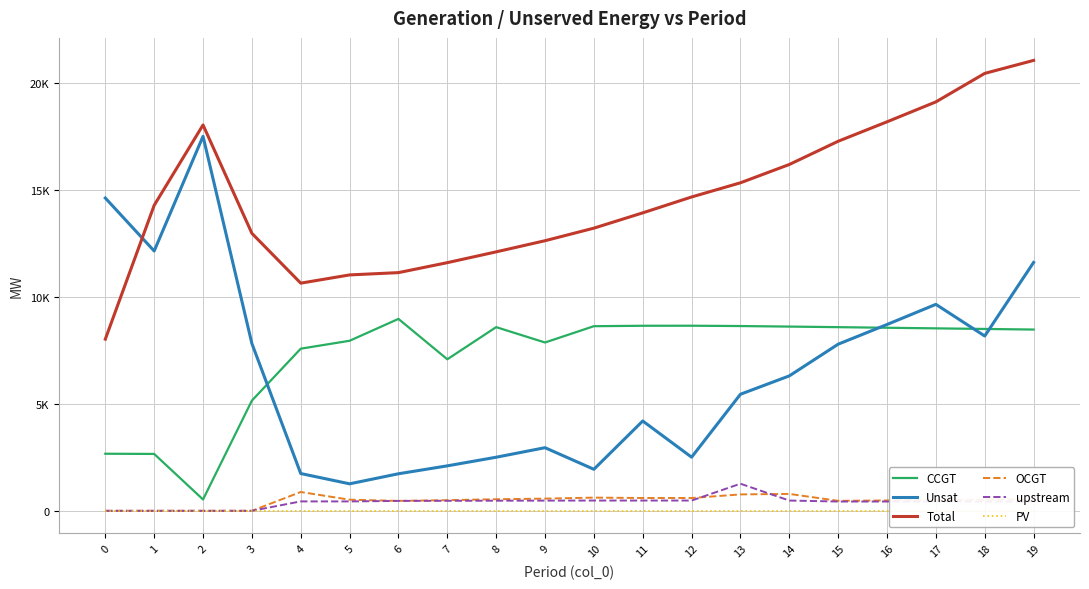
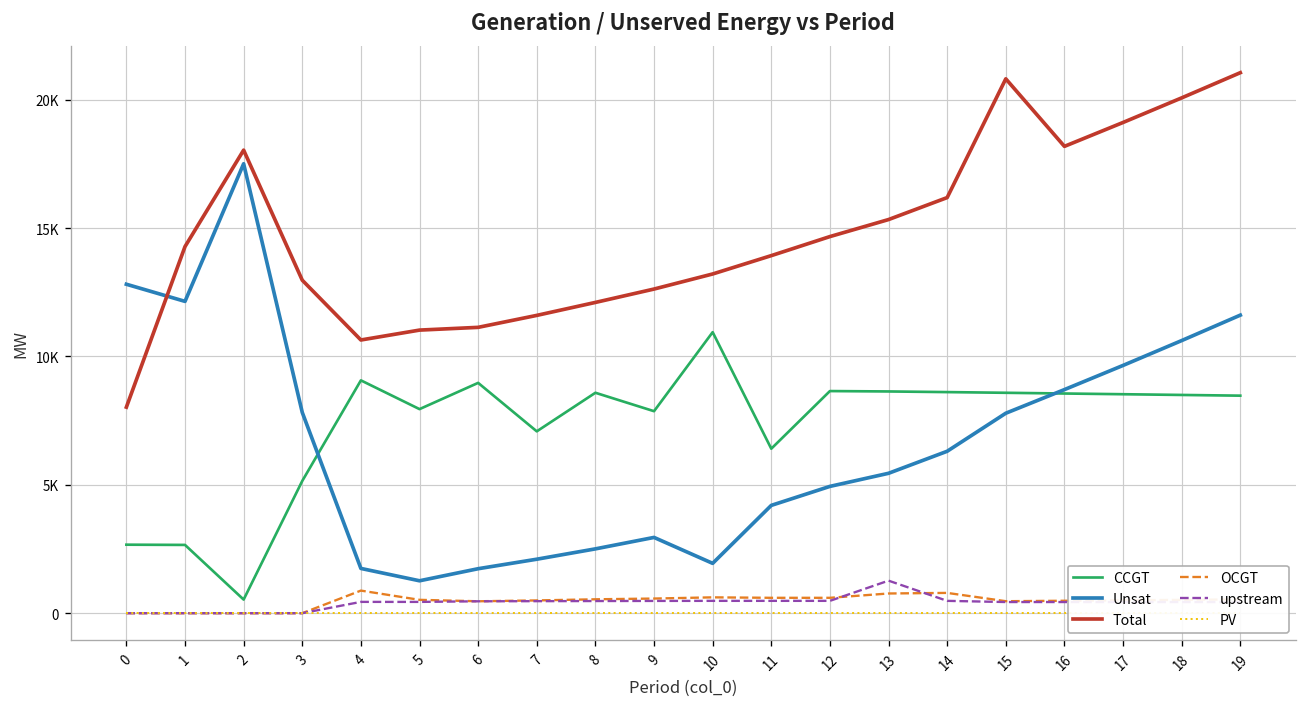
Unsat, 0: 14600 -> 12800
CCGT, 4: 7600 -> 9100
CCGT, 10: 8600 -> 10900
CCGT, 11: 8700 -> 6400
Unsat, 12: 2500 -> 4900
Total, 15: 17300 -> 20800
Unsat, 18: 8200 -> 10600
Total, 18: 20400 -> 20100
